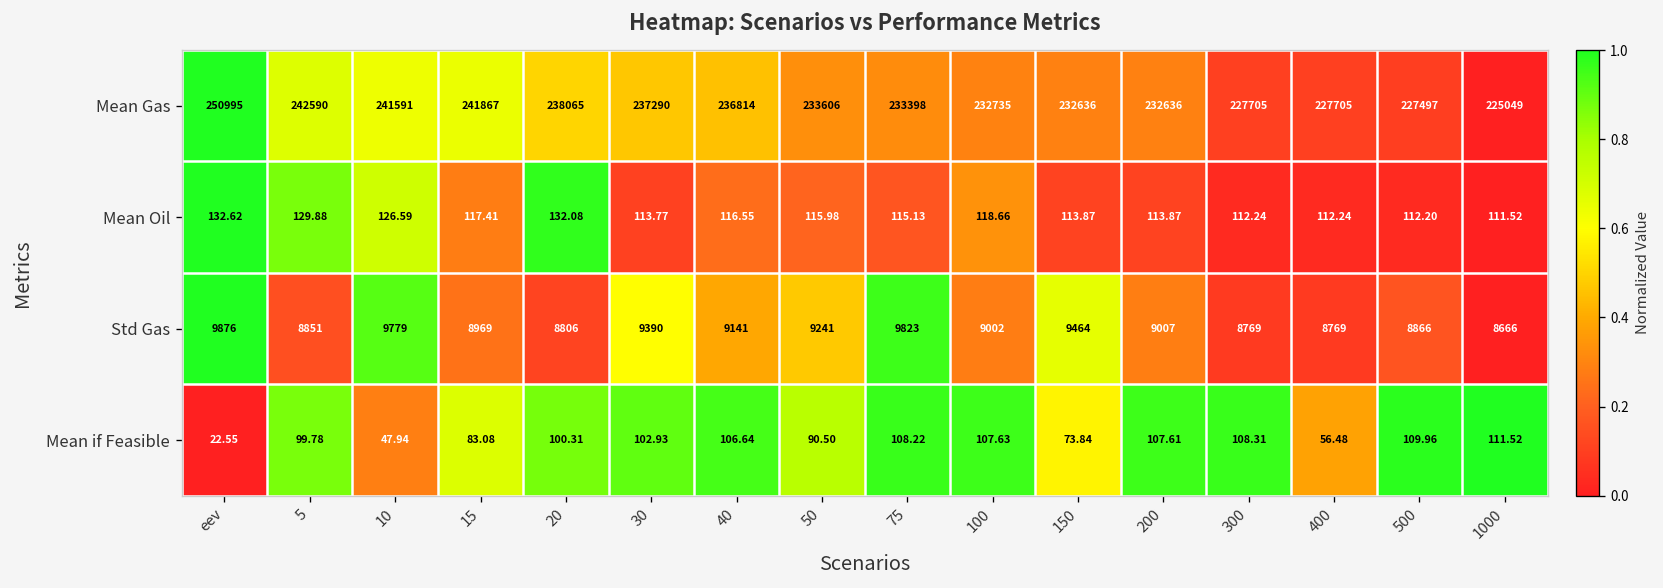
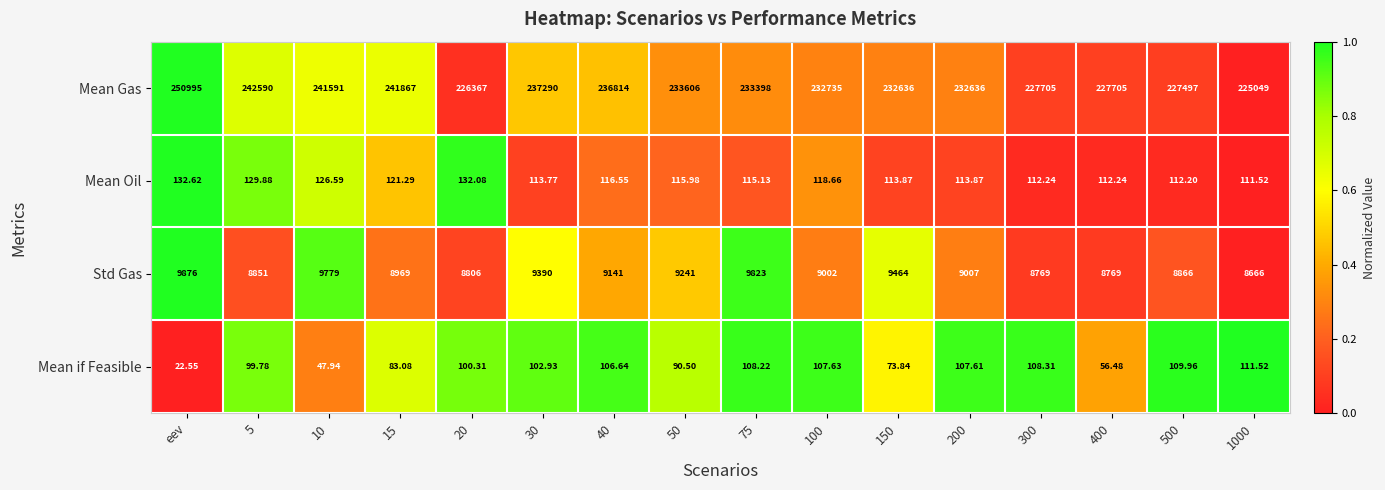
Mean Gas, 20: 238065 -> 226367
Mean Oil, 15: 117.41 -> 121.29
